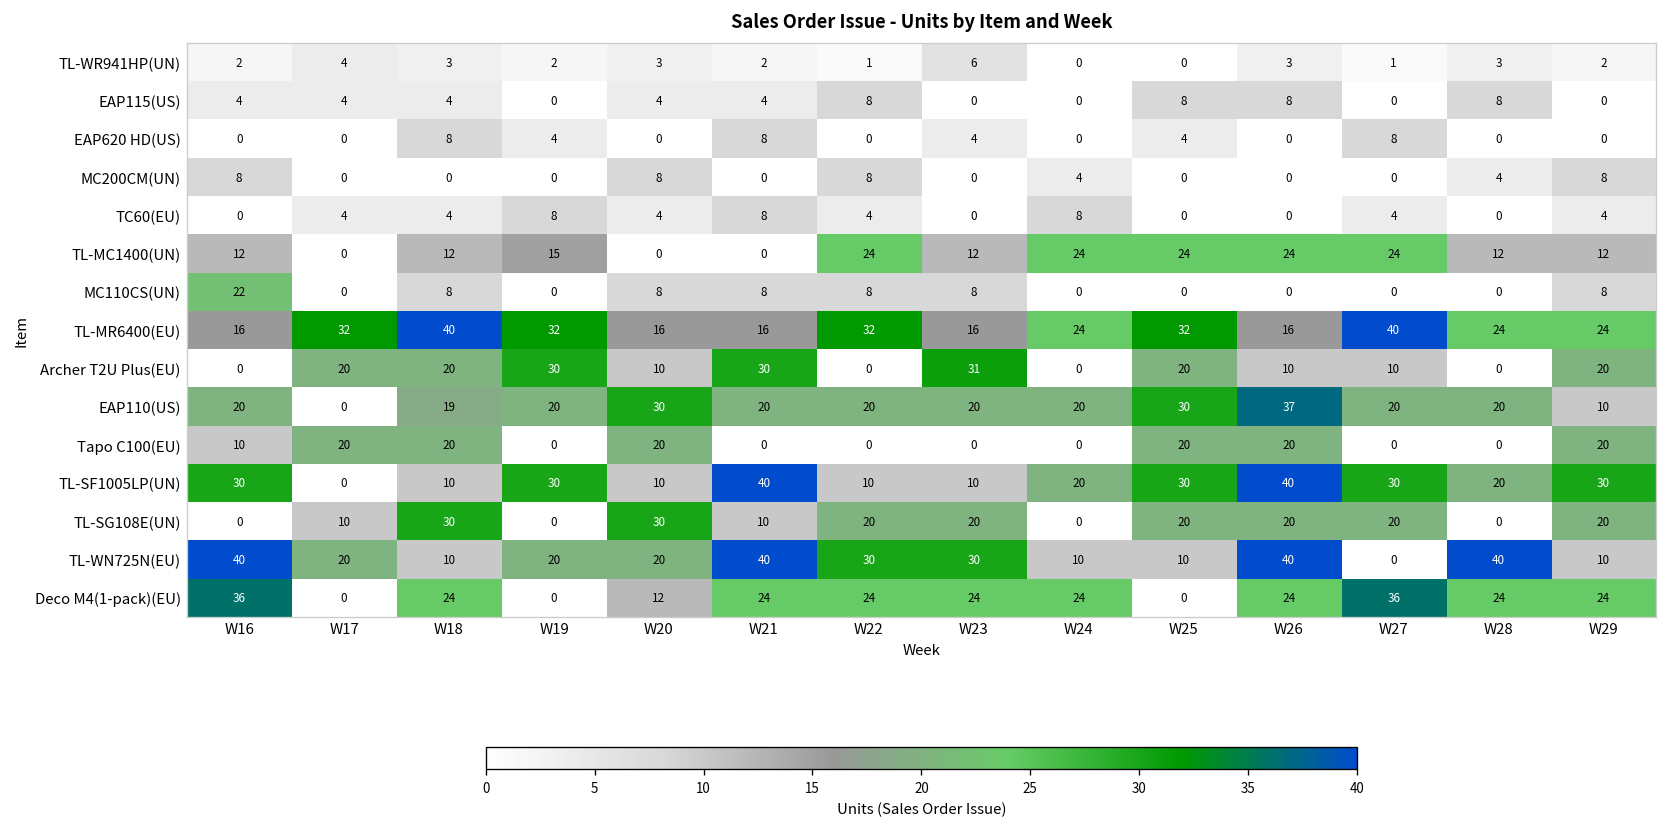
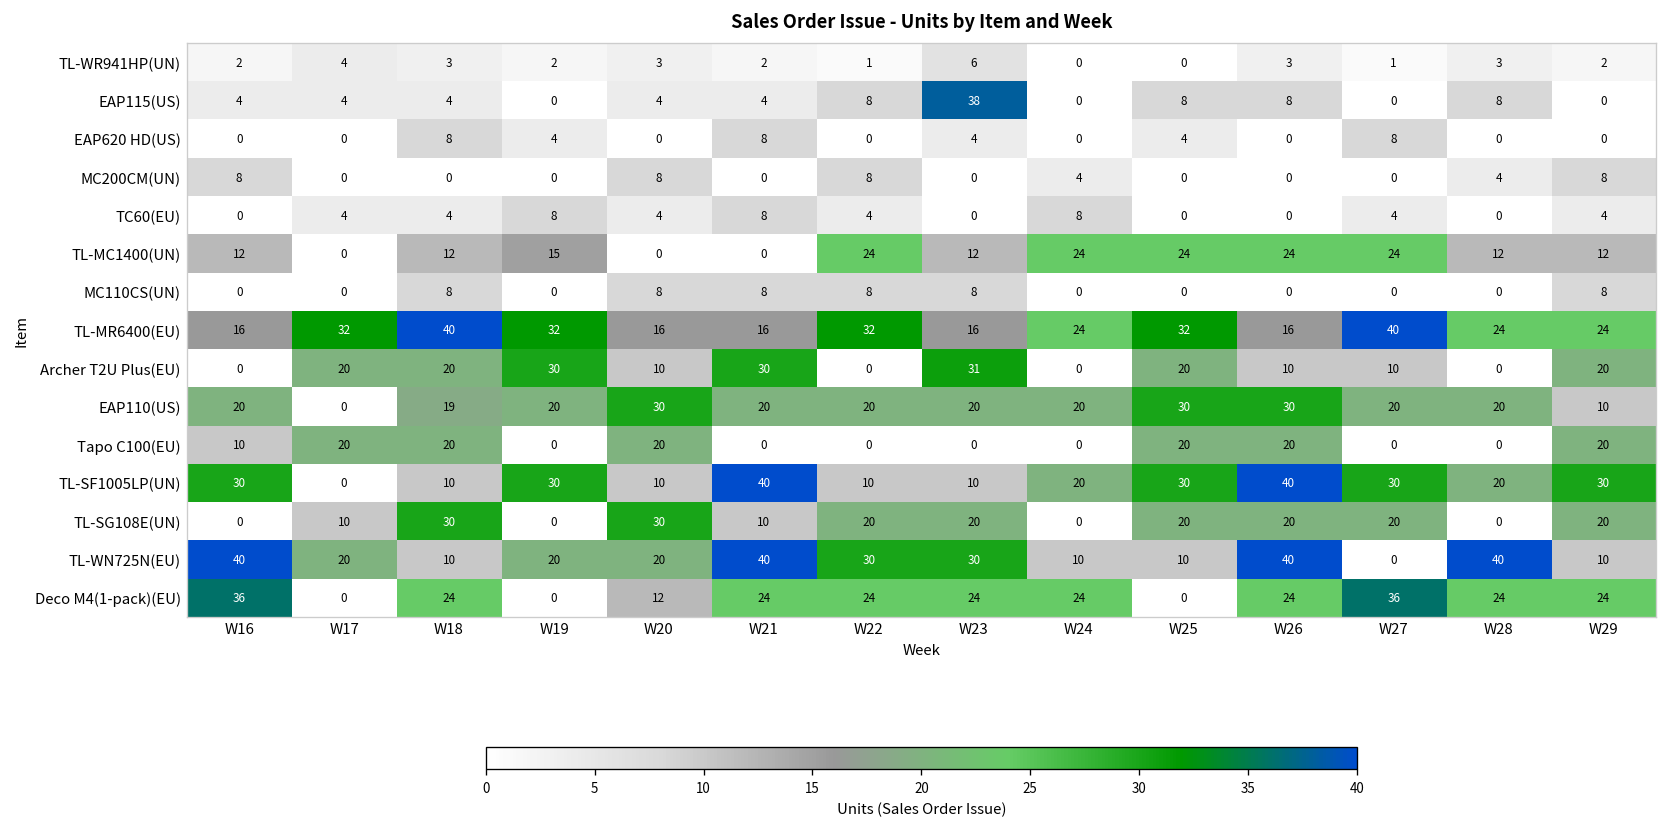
EAP115(US), W23: 0 -> 38
MC110CS(UN), W16: 22 -> 0
EAP110(US), W26: 37 -> 30
